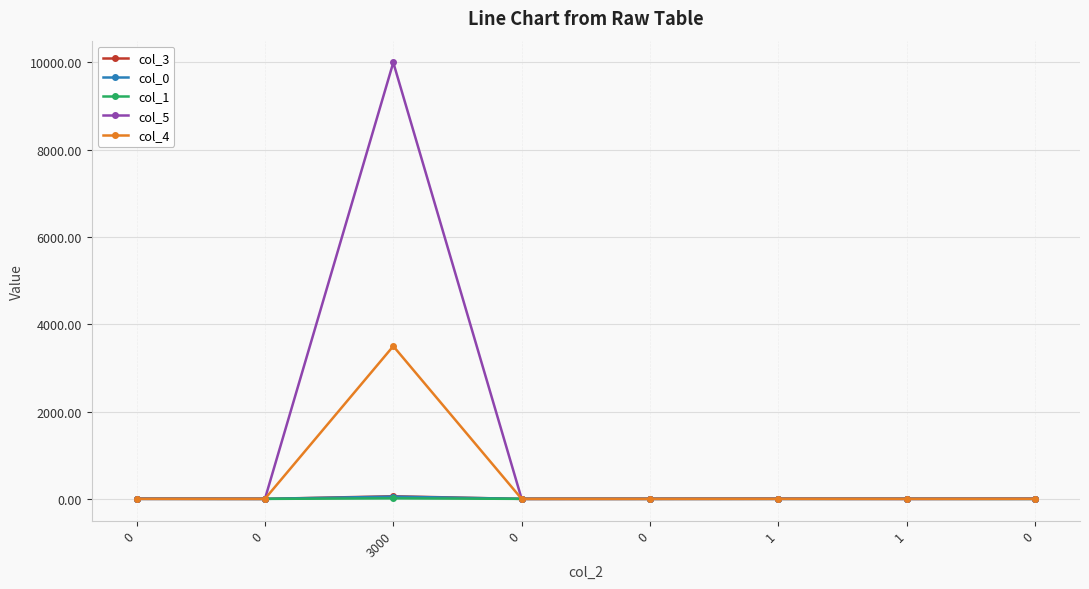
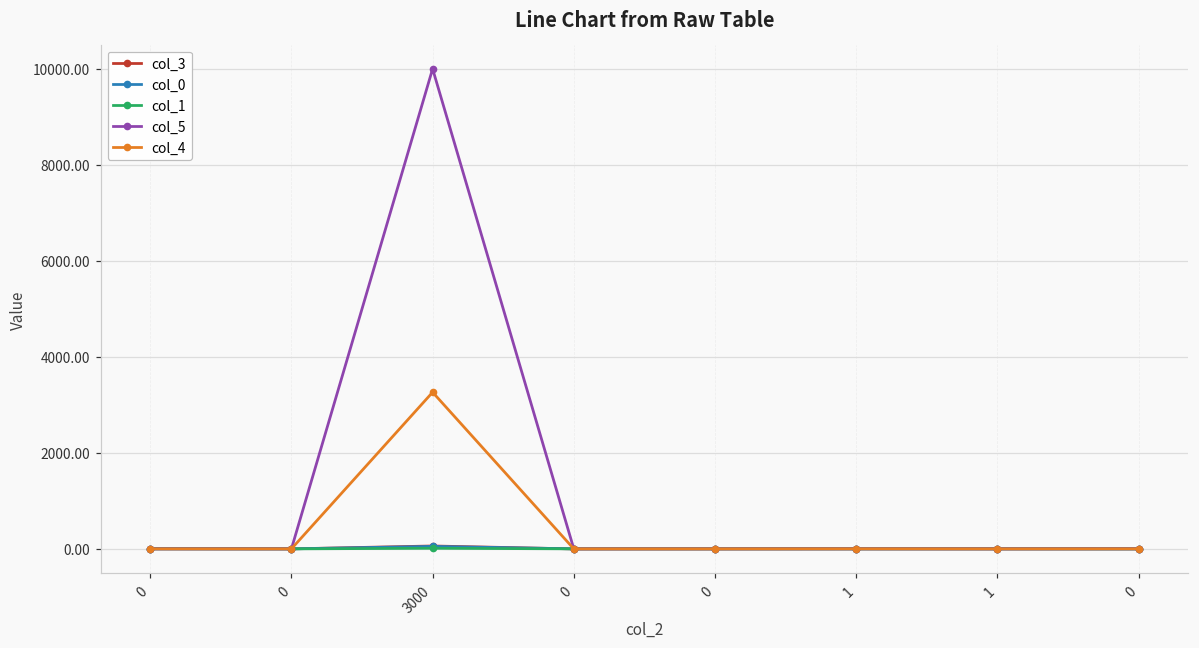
col_4, 3000: 3500 -> 3300
